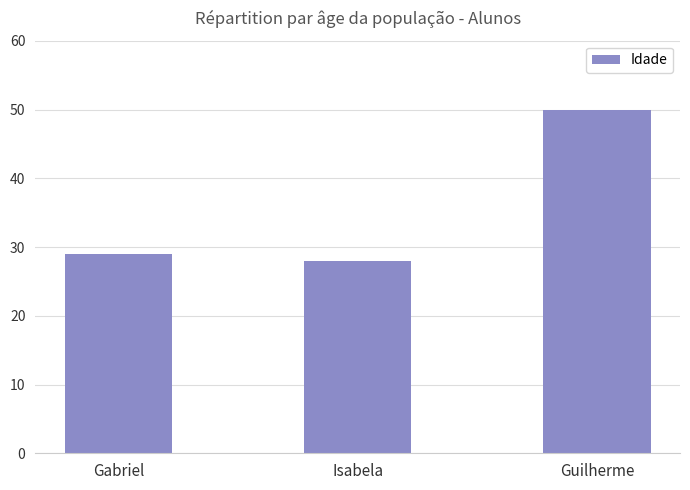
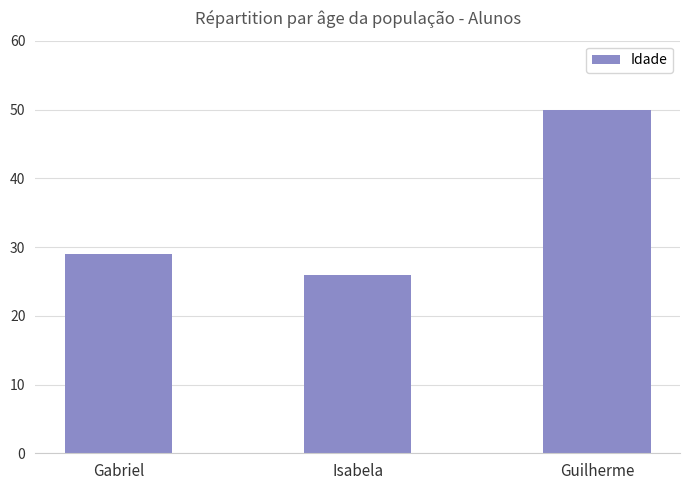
Isabela: 28 -> 26
